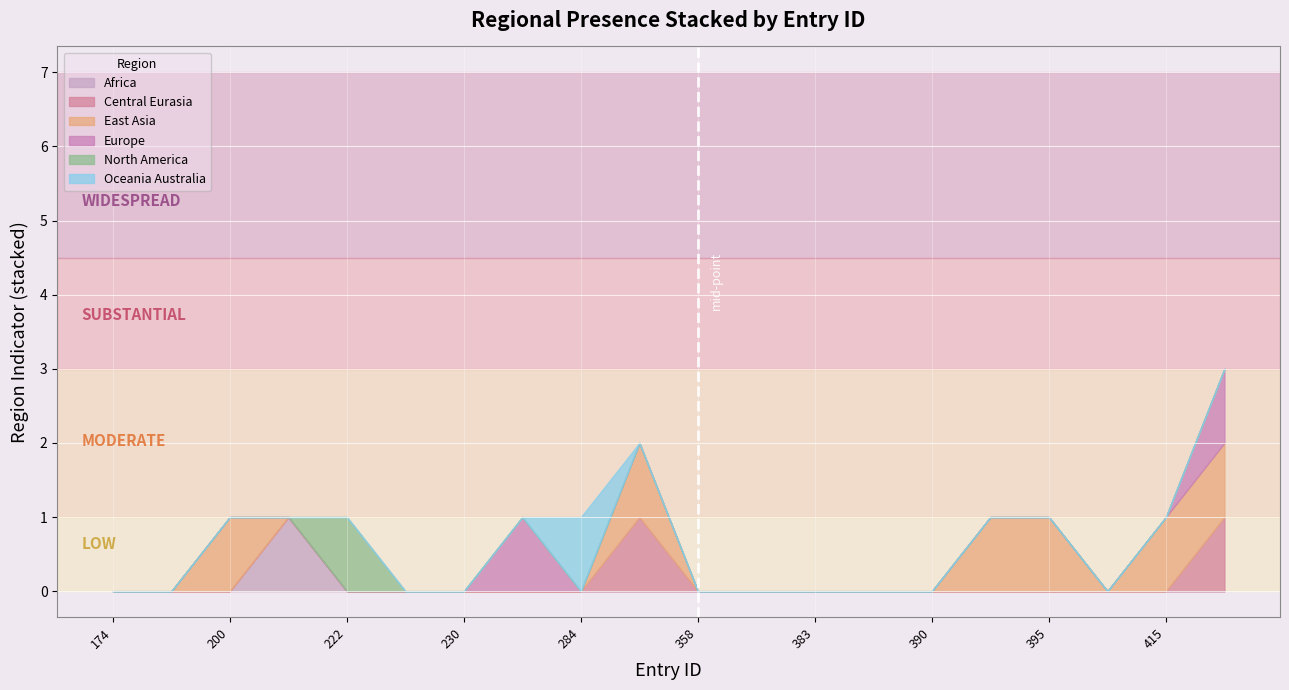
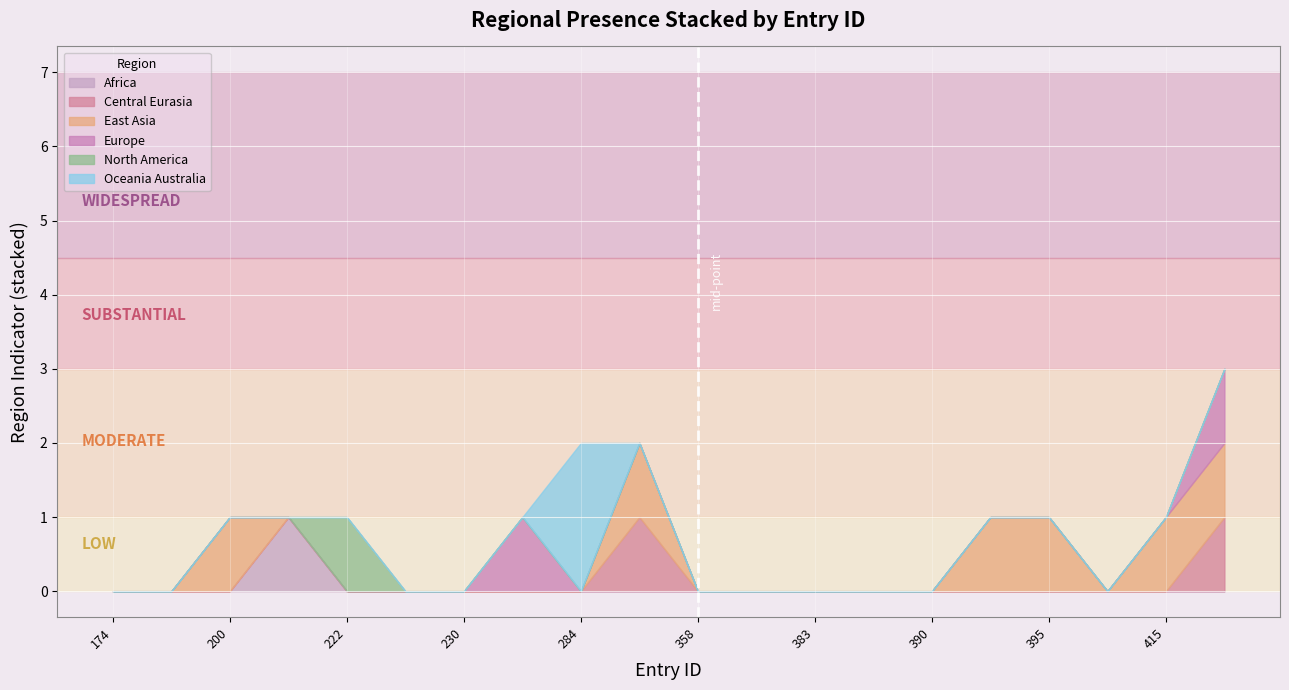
Oceania Australia, 284: 1 -> 2
